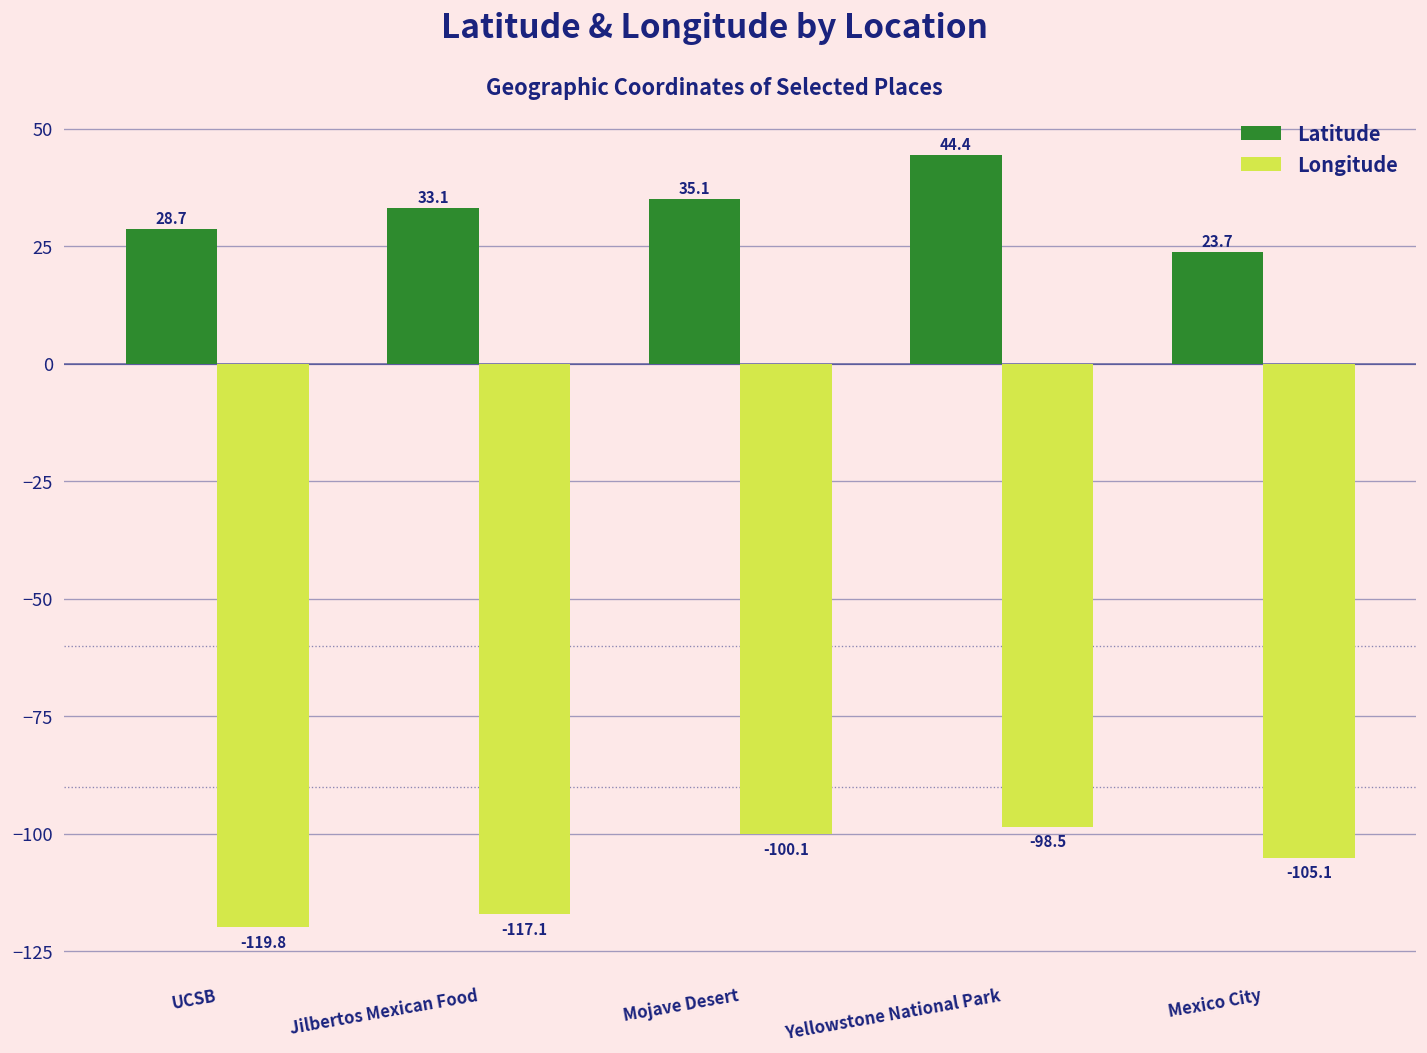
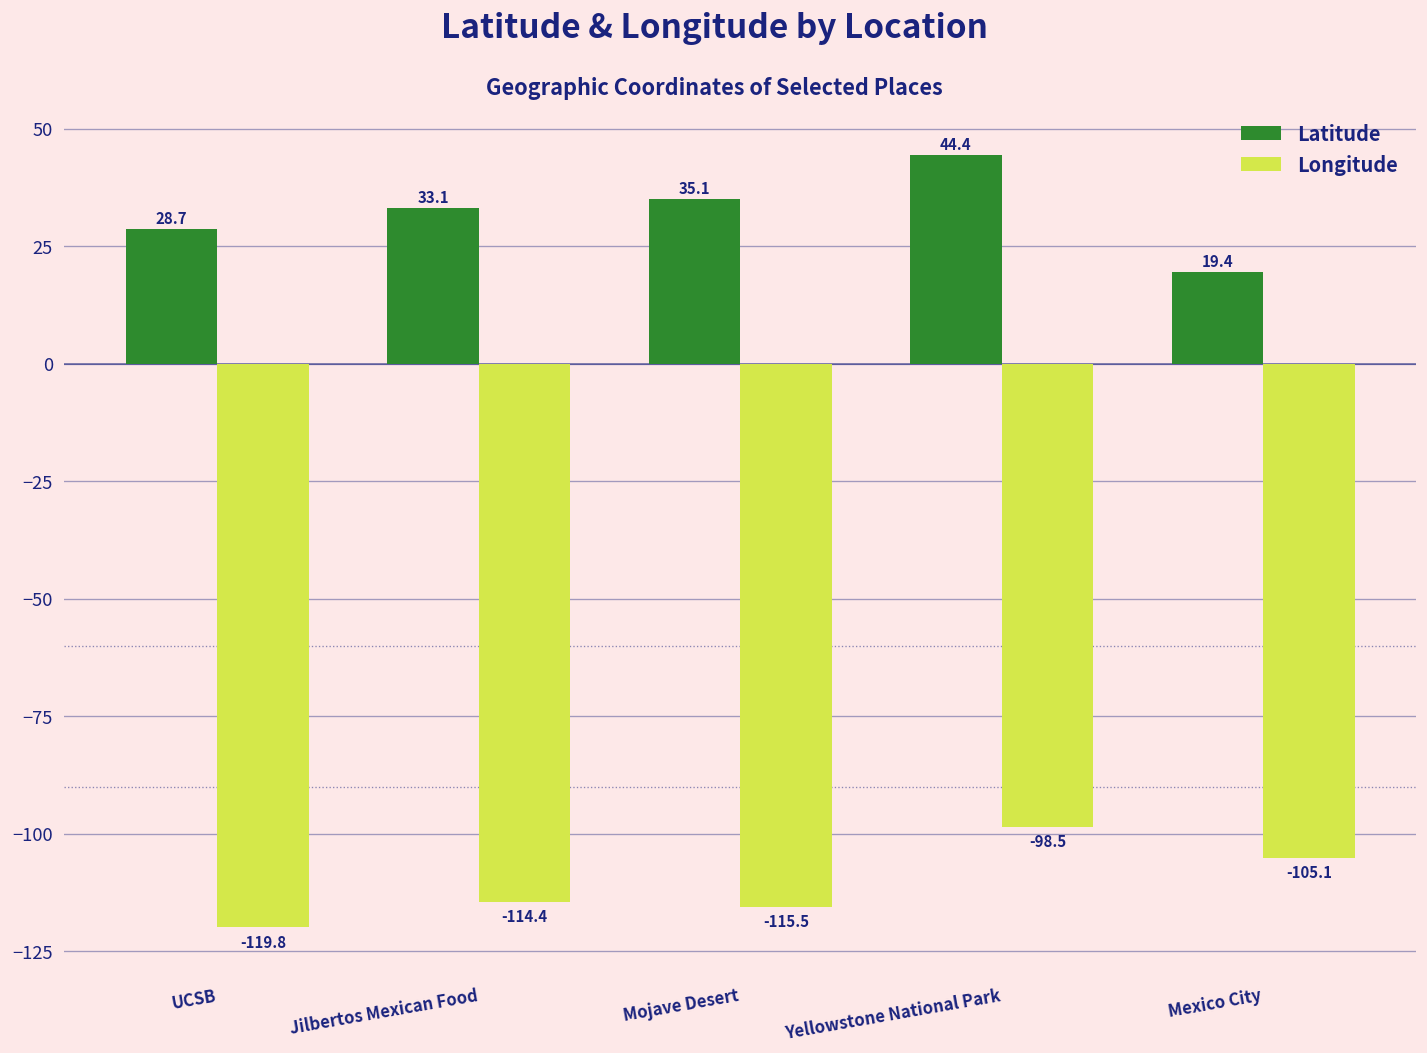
Longitude, Jilbertos Mexican Food: -117.1 -> -114.4
Longitude, Mojave Desert: -100.1 -> -115.5
Latitude, Mexico City: 23.7 -> 19.4
